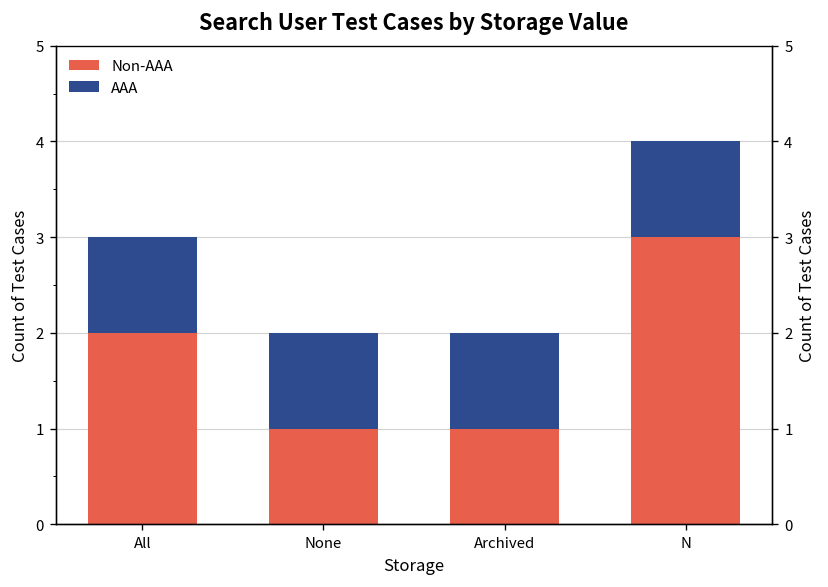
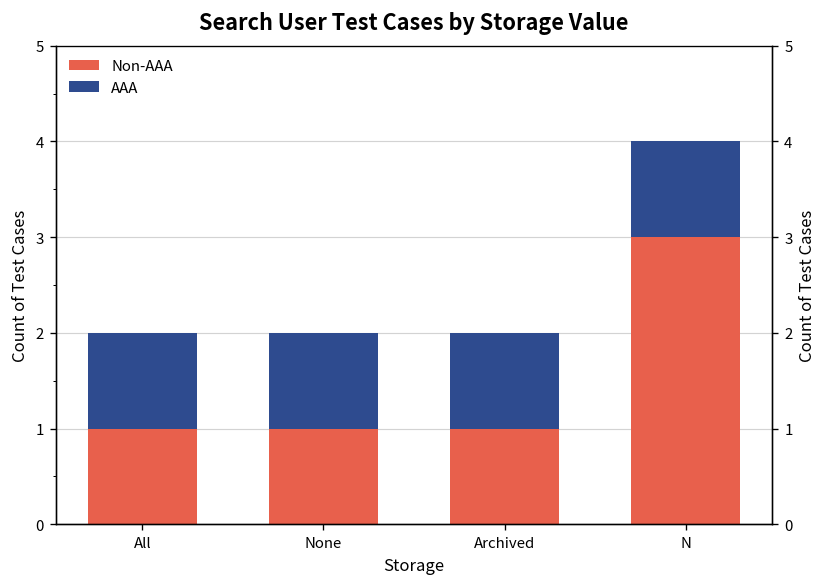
Non-AAA, All: 2 -> 1
